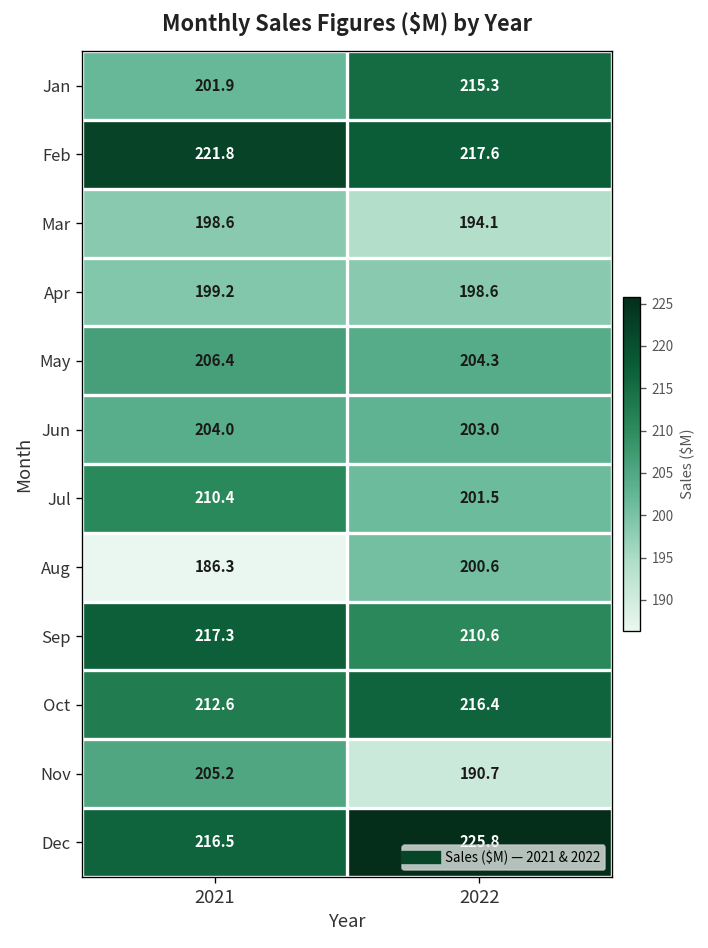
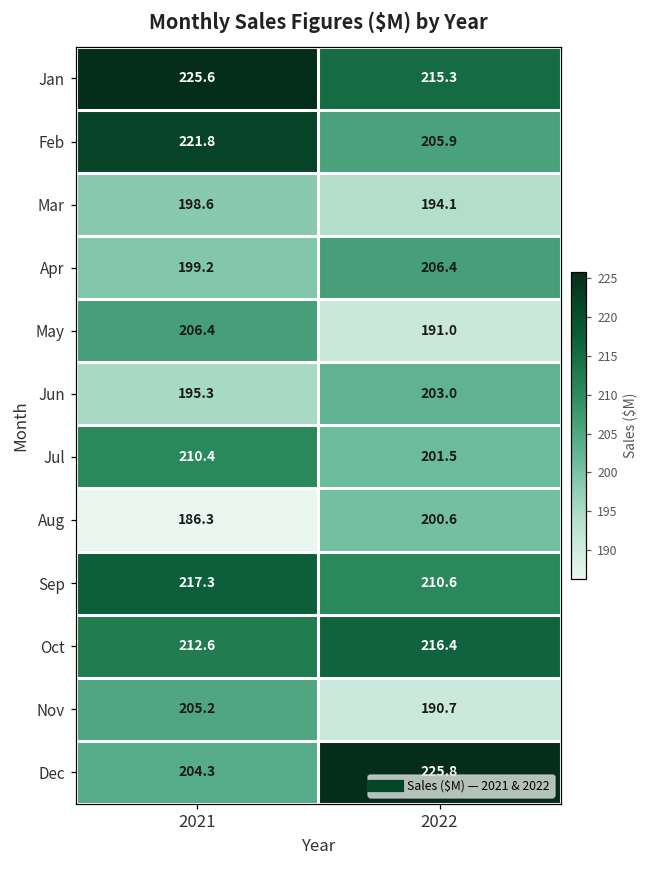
Jan, 2021: 201.9 -> 225.6
Feb, 2022: 217.6 -> 205.9
Apr, 2022: 198.6 -> 206.4
May, 2022: 204.3 -> 191.0
Jun, 2021: 204.0 -> 195.3
Dec, 2021: 216.5 -> 204.3
